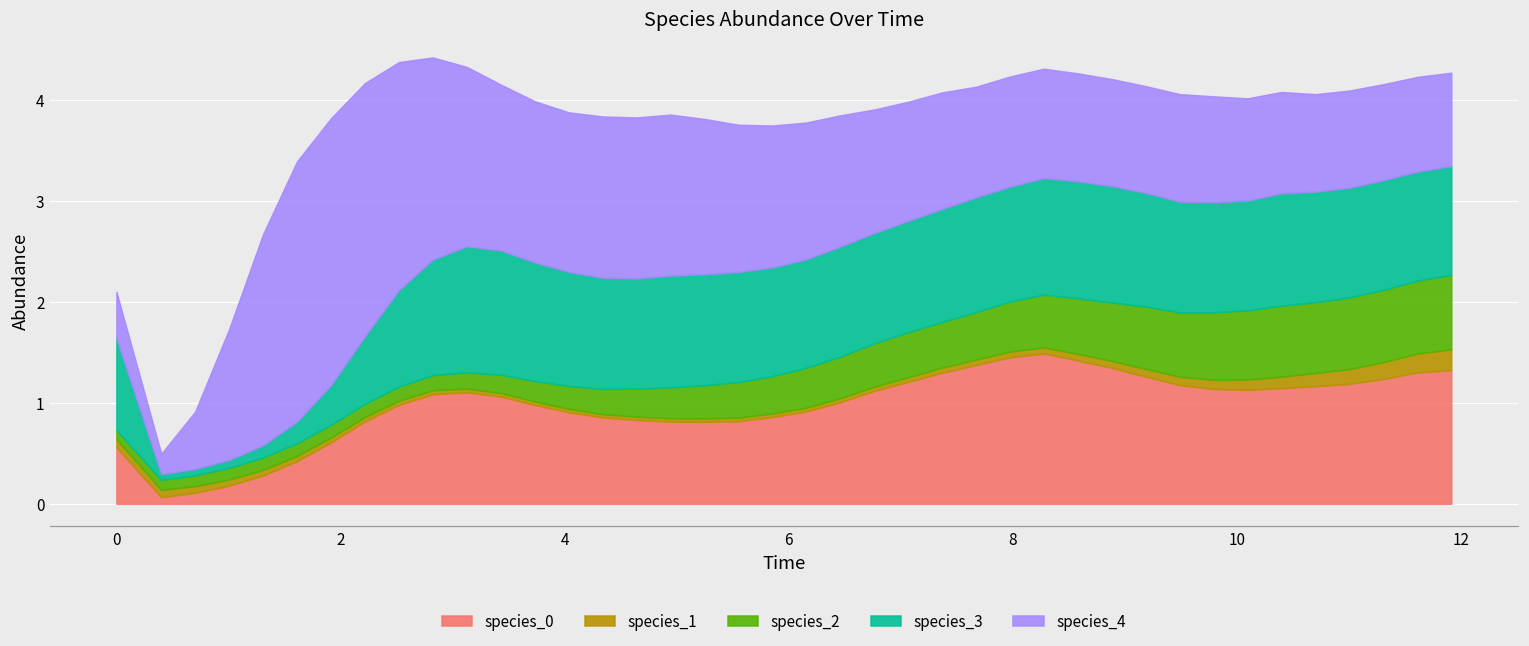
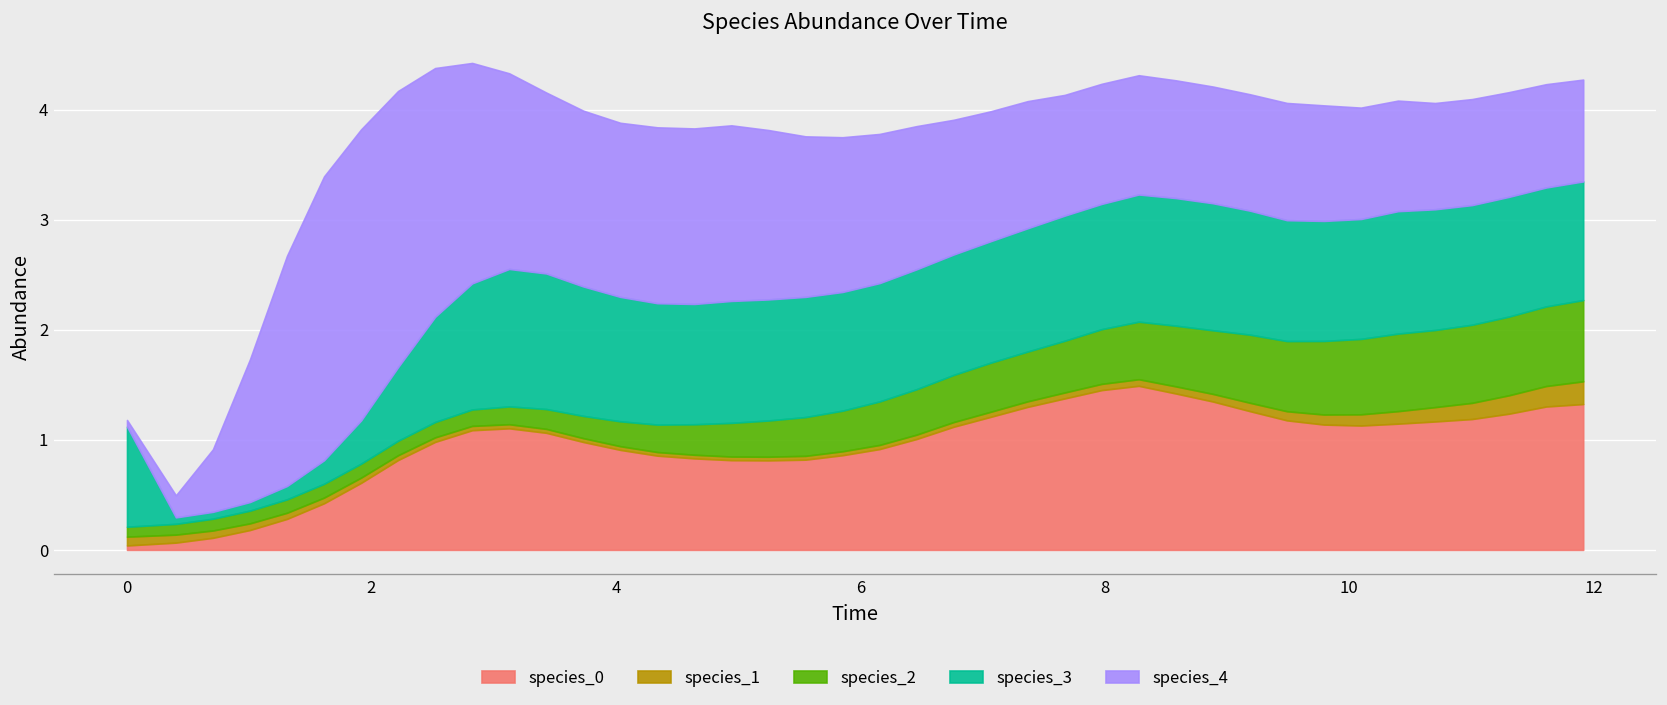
species_0, 0: 0.6 -> 0.0
species_4, 0: 0.5 -> 0.1
